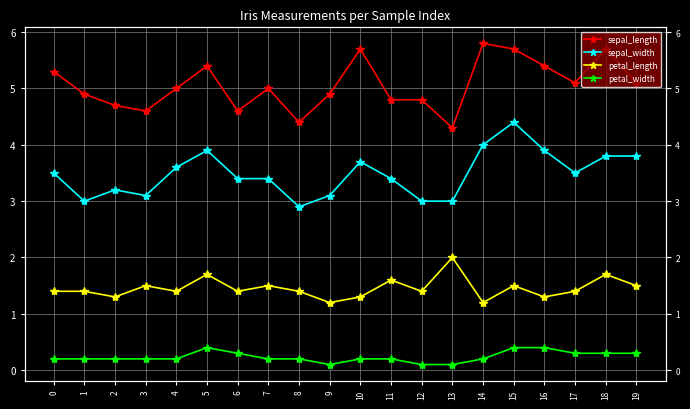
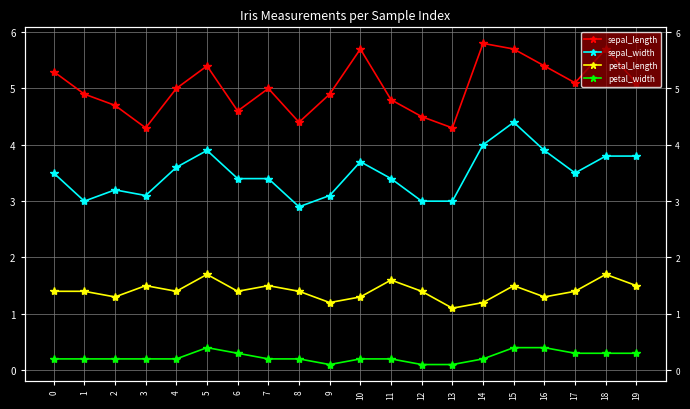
sepal_length, 3: 4.6 -> 4.3
sepal_length, 12: 4.8 -> 4.5
petal_length, 13: 2.0 -> 1.1
